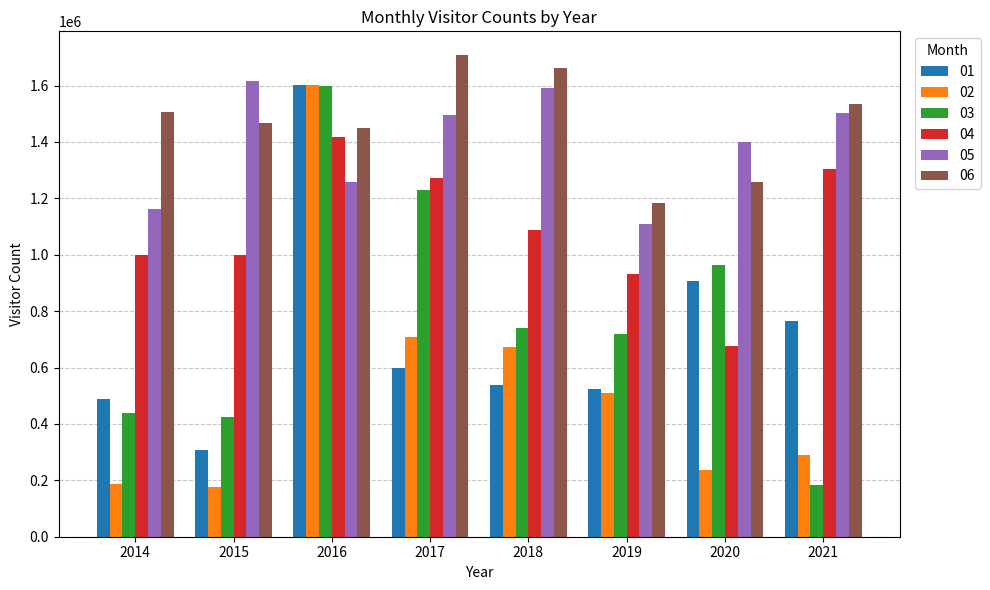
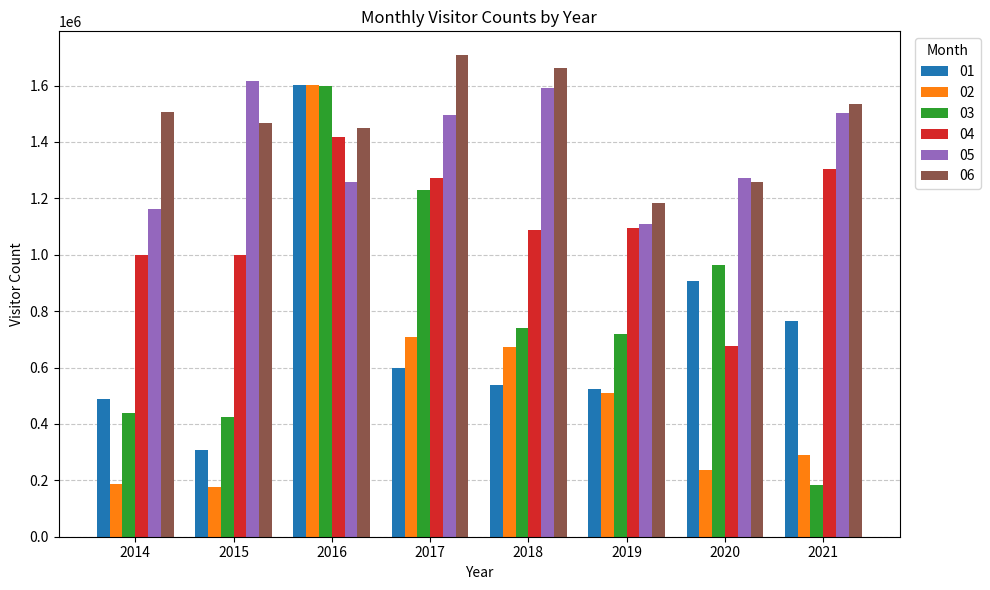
04, 2019: 930000 -> 1100000
05, 2020: 1400000 -> 1270000
